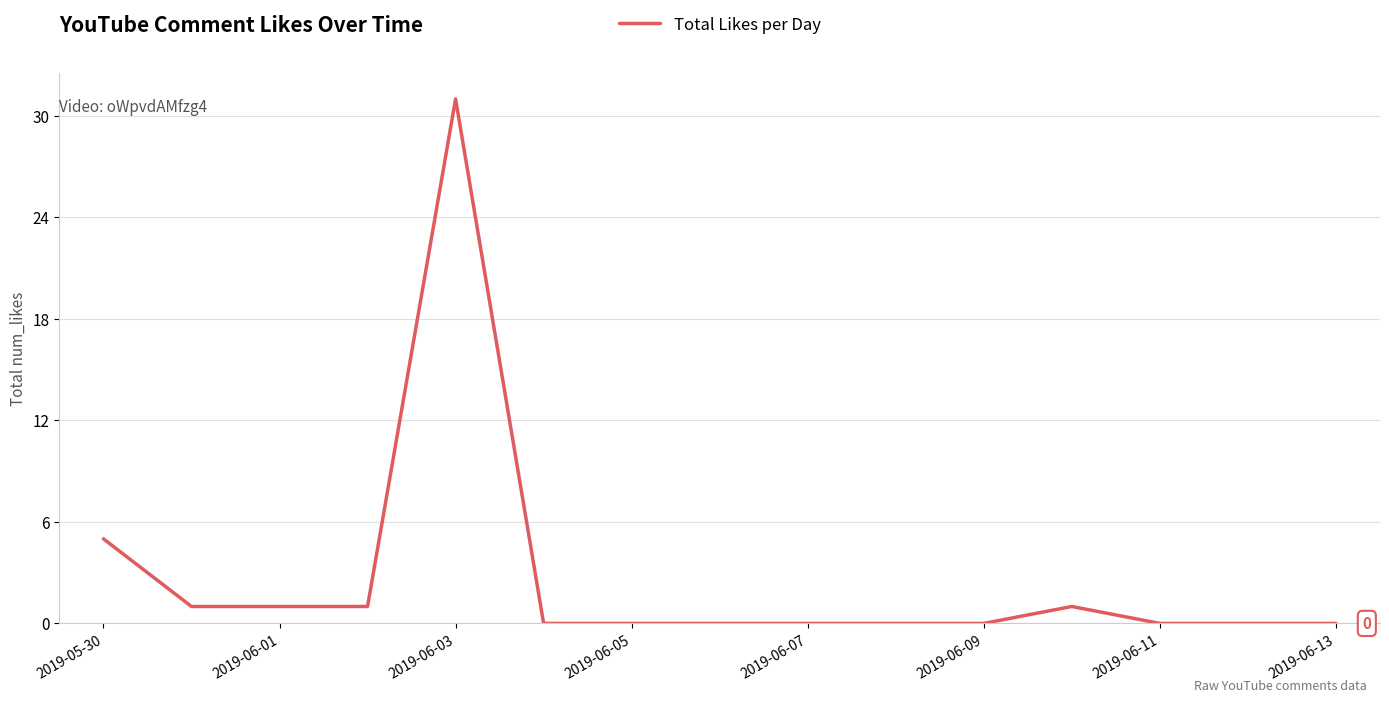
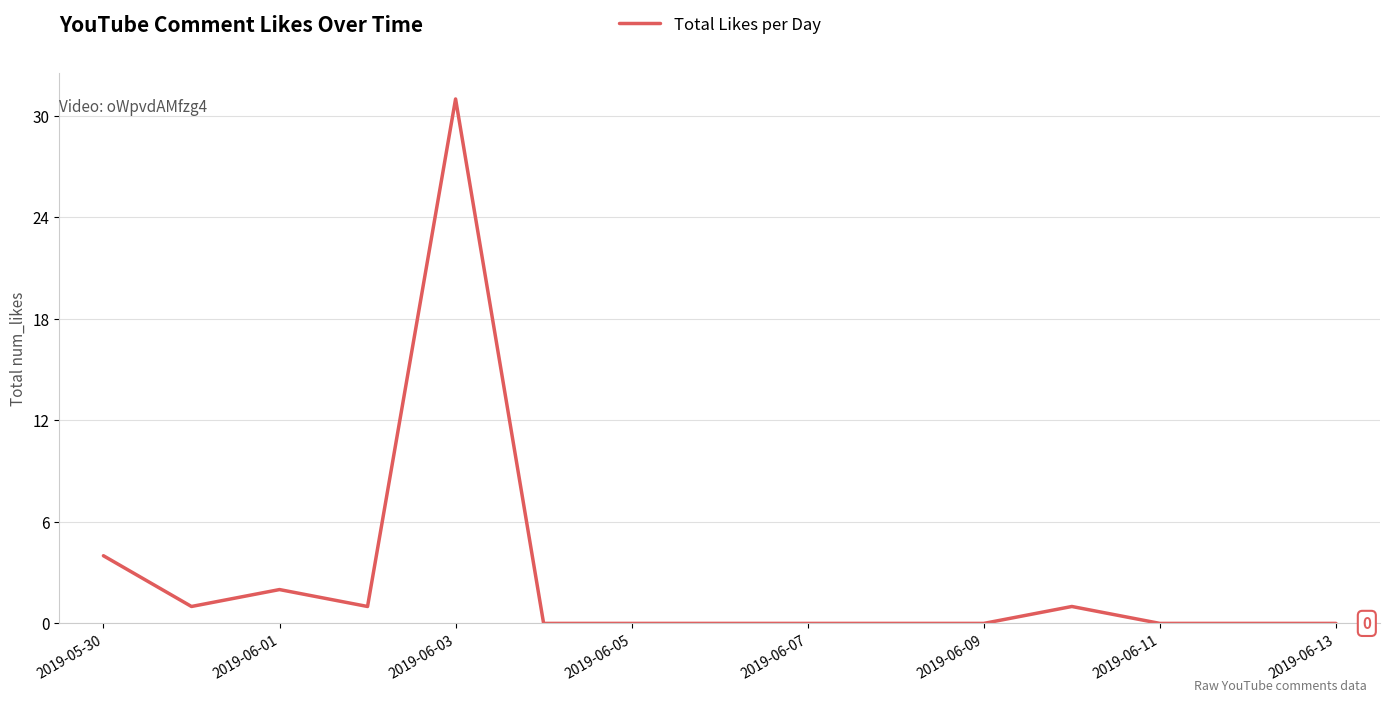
2019-05-30: 5 -> 4
2019-06-01: 1 -> 2
